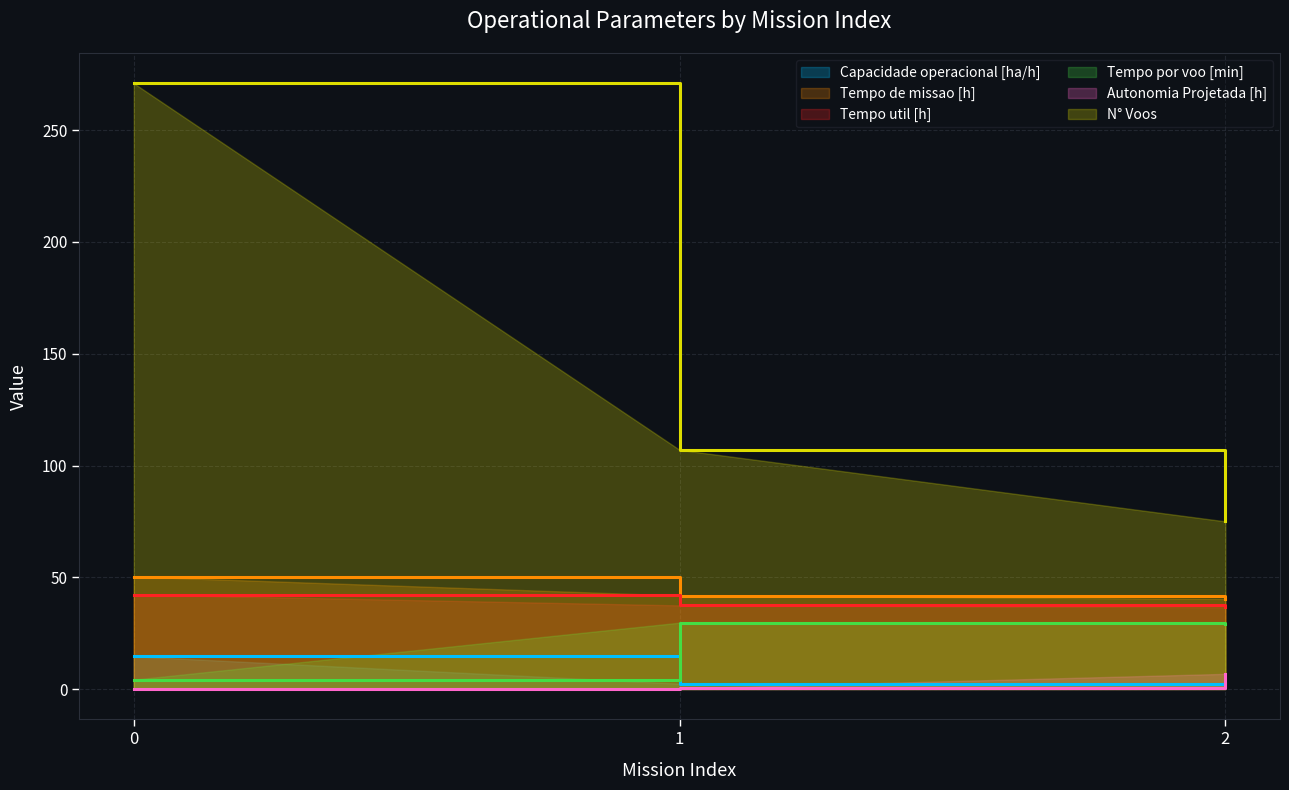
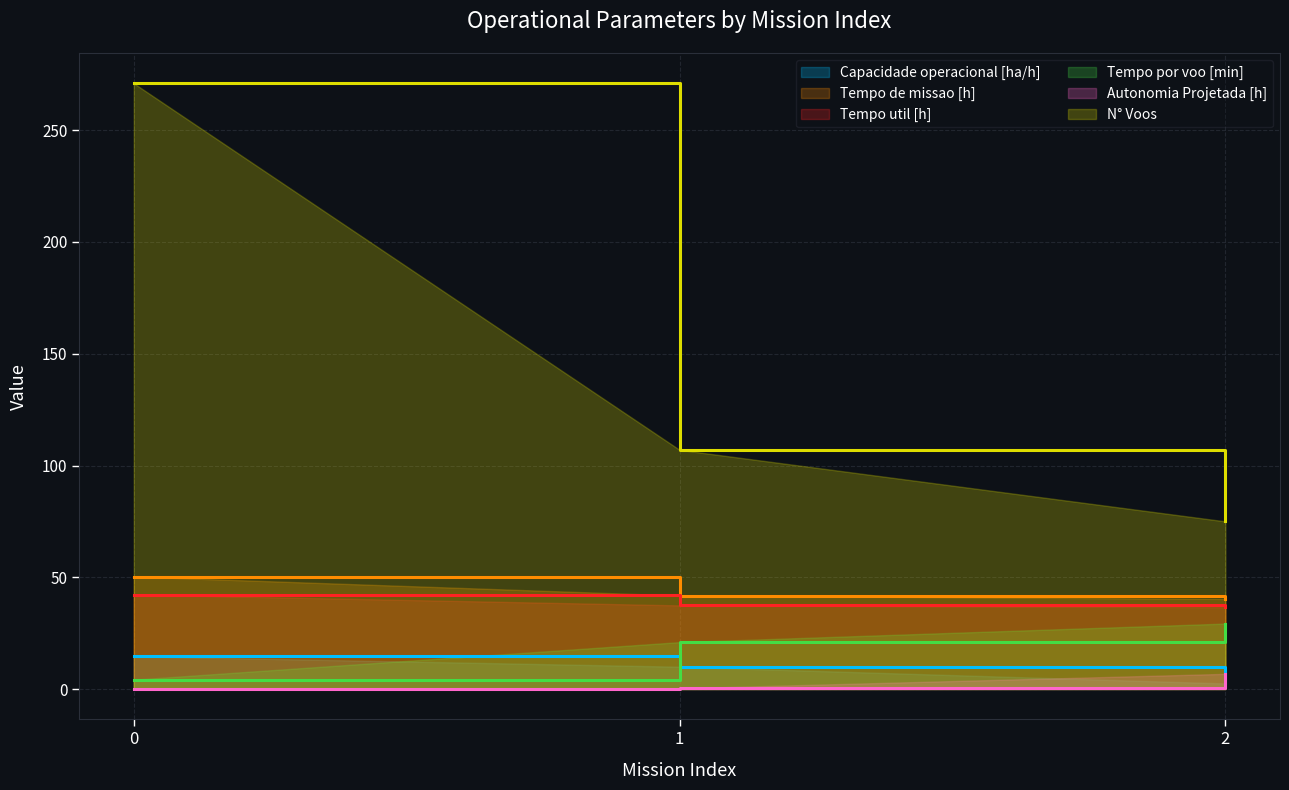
Capacidade operacional [ha/h], 1: 2 -> 10
Tempo por voo [min], 1: 30 -> 21
